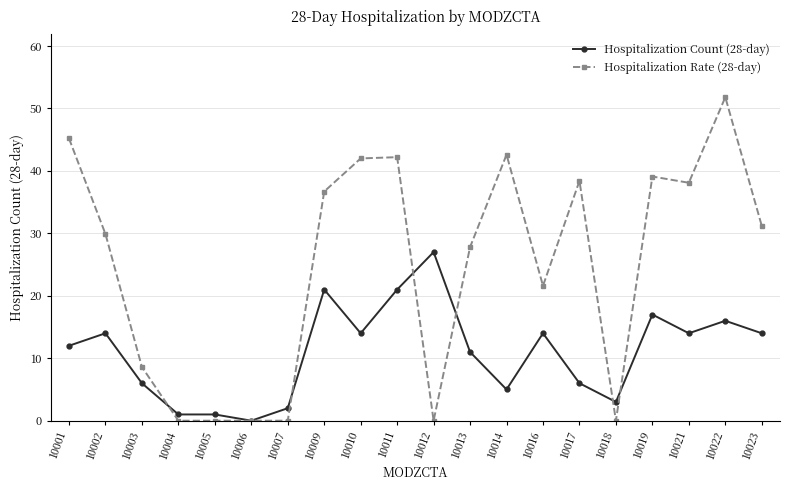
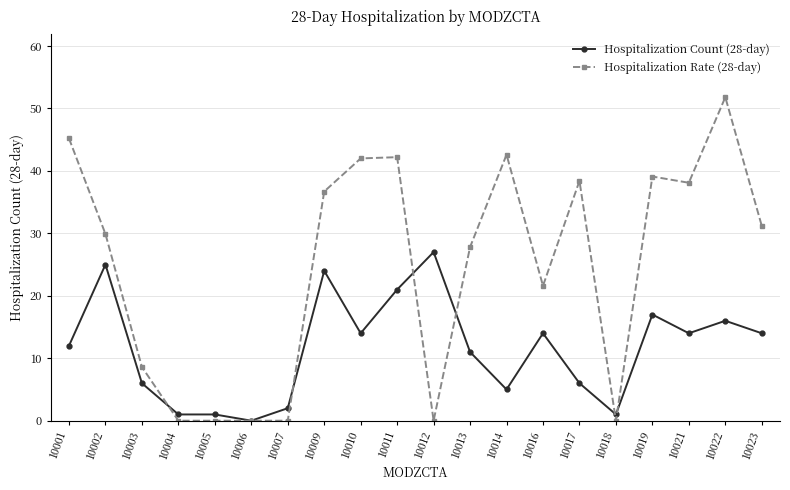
Hospitalization Count (28-day), 10002: 14 -> 25
Hospitalization Count (28-day), 10009: 21 -> 24
Hospitalization Count (28-day), 10018: 3 -> 1
